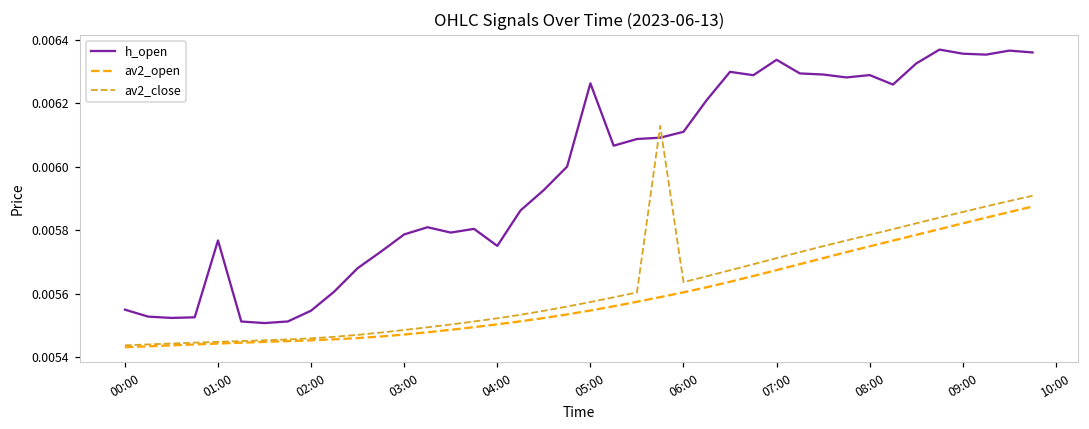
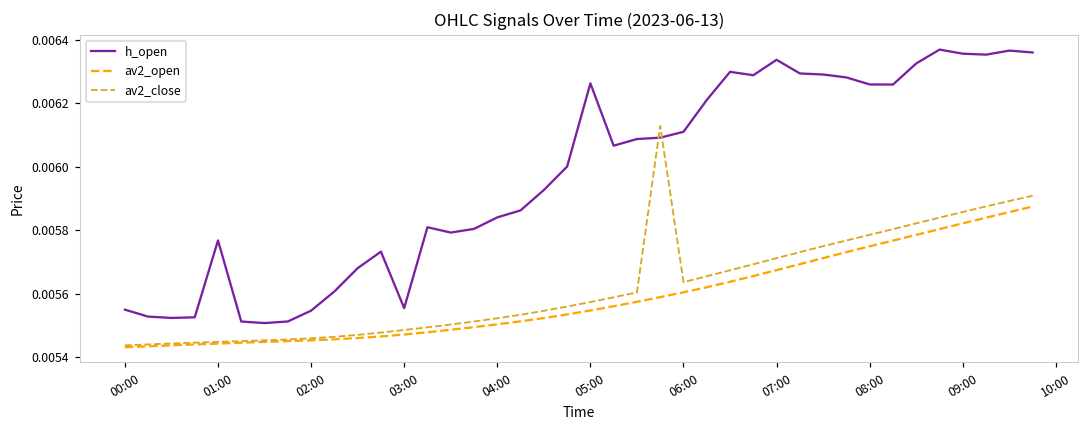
h_open, 03:00: 0.00579 -> 0.00555
h_open, 04:00: 0.00575 -> 0.00584
h_open, 08:00: 0.00629 -> 0.00626
